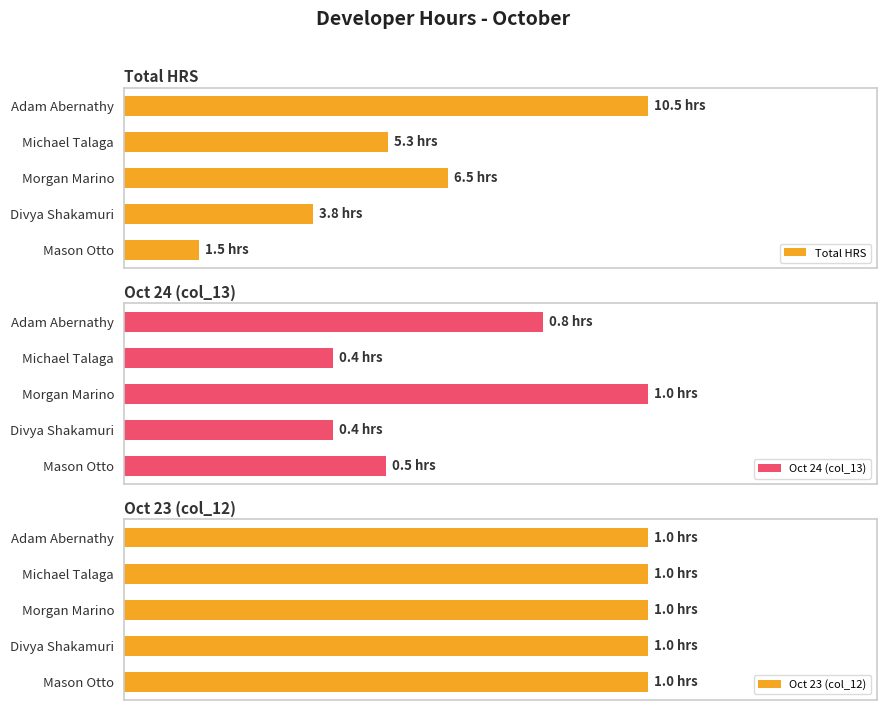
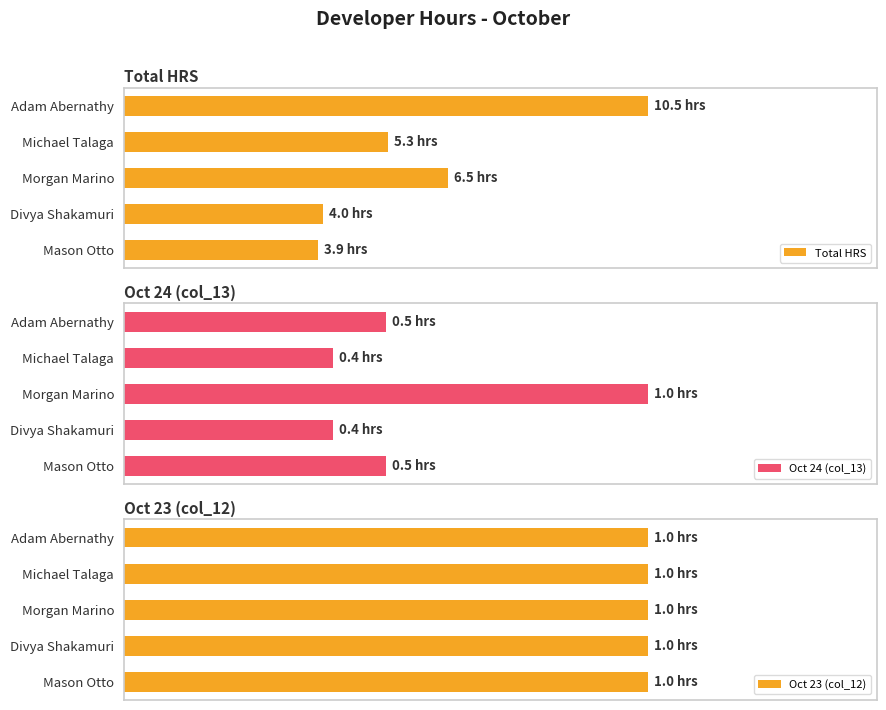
Total HRS, Divya Shakamuri: 3.8 -> 4.0
Total HRS, Mason Otto: 1.5 -> 3.9
Oct 24 (col_13), Adam Abernathy: 0.8 -> 0.5
